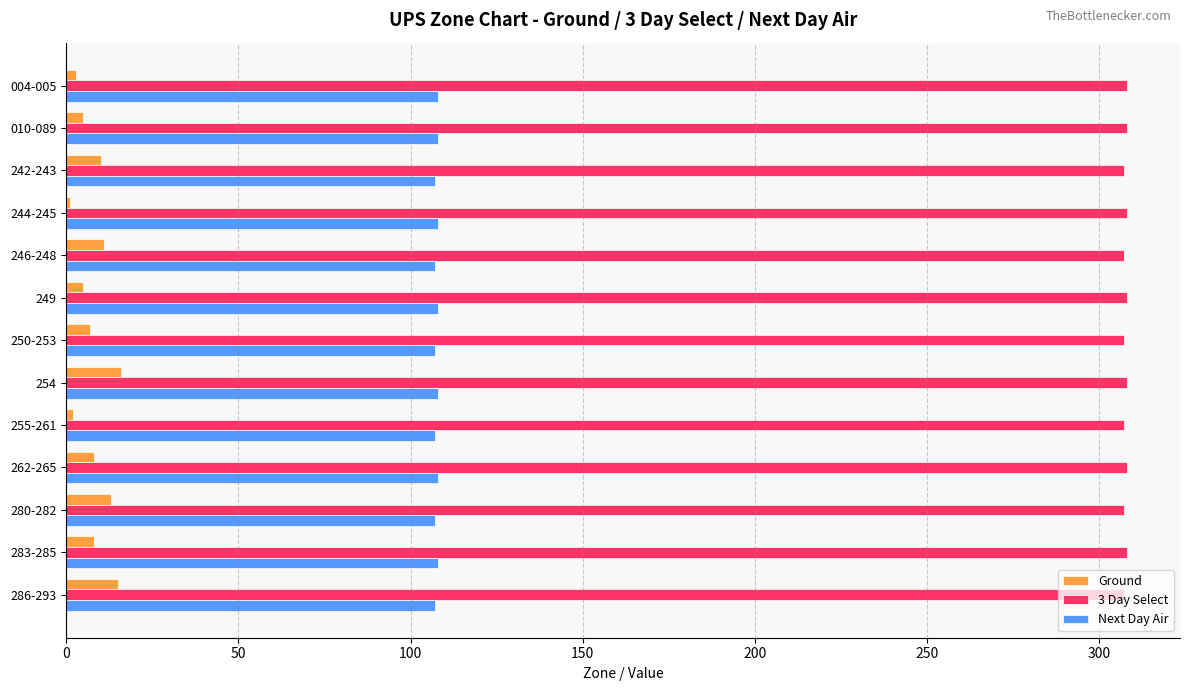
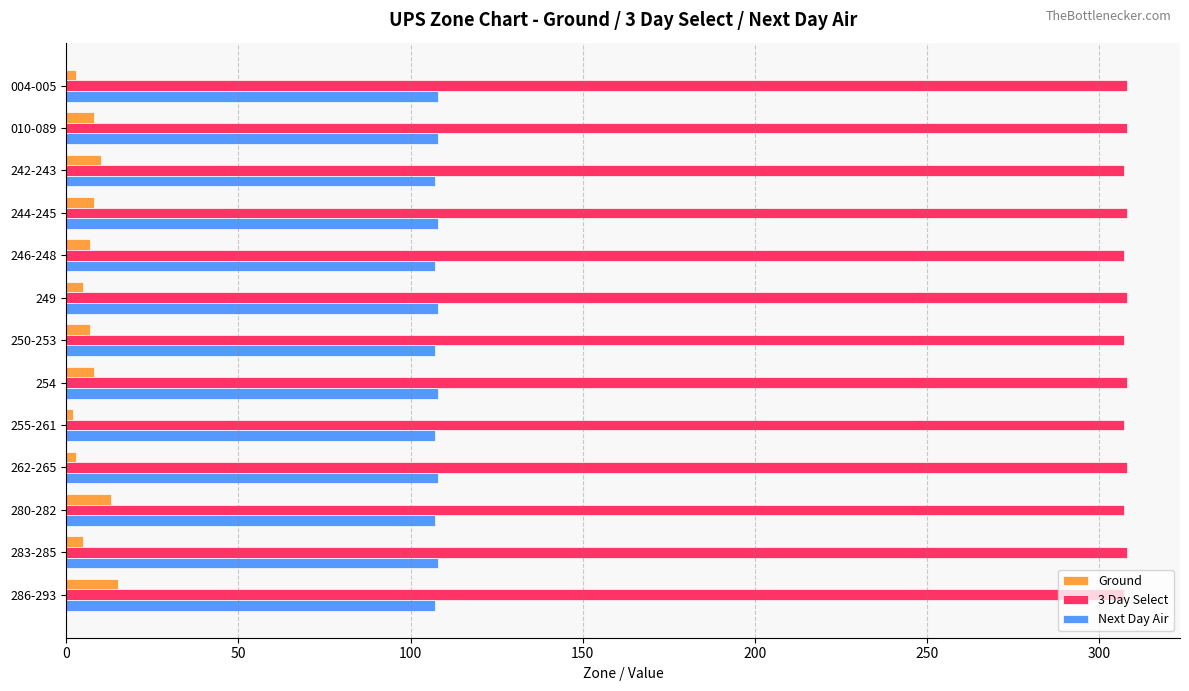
Ground, 010-089: 5 -> 8
Ground, 244-245: 1 -> 8
Ground, 246-248: 11 -> 7
Ground, 254: 16 -> 8
Ground, 262-265: 8 -> 3
Ground, 283-285: 8 -> 5
